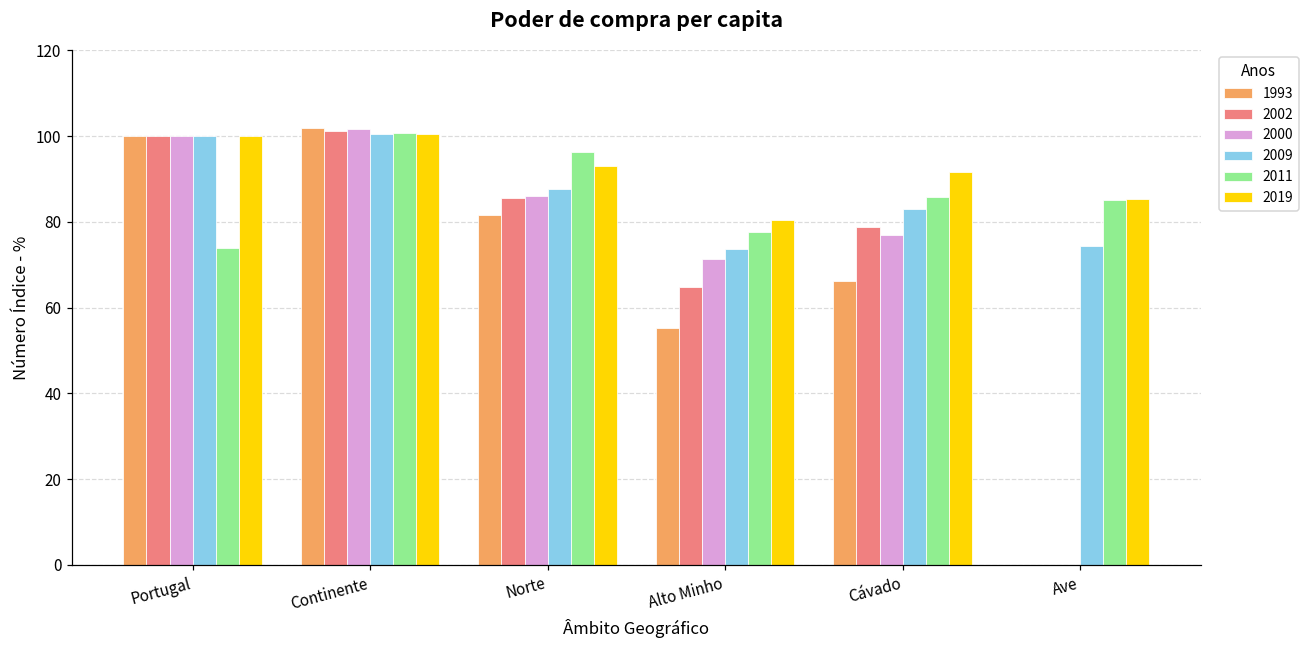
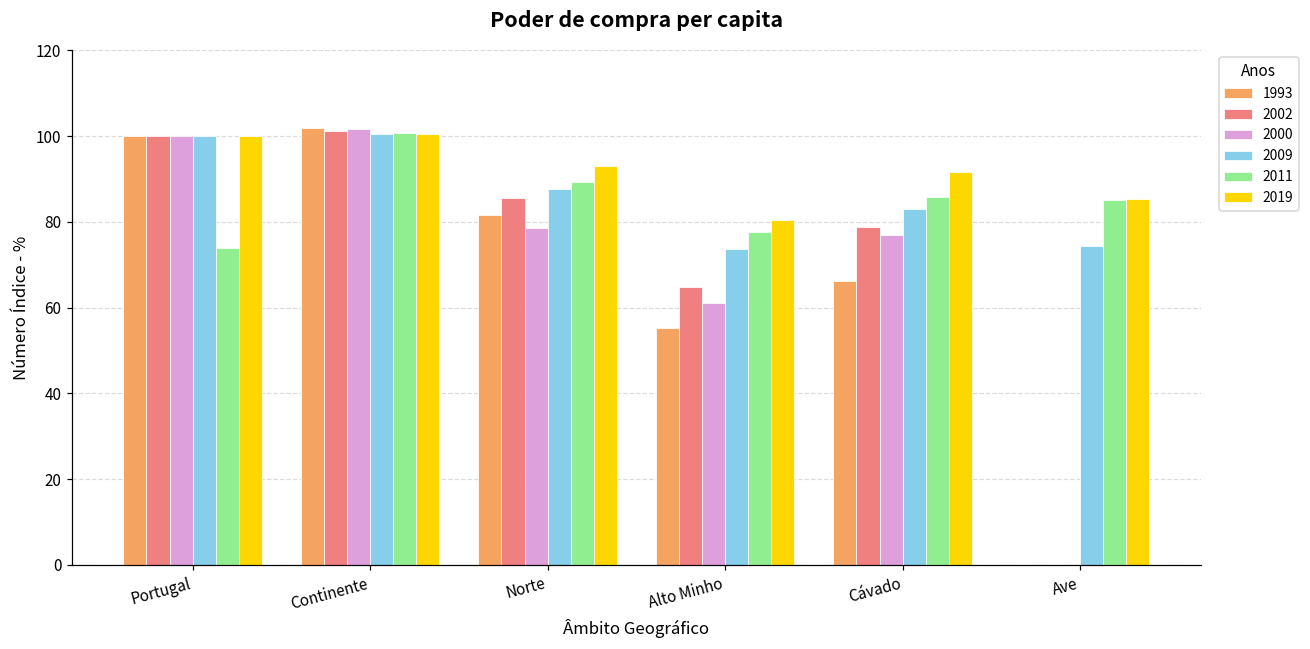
2000, Norte: 86 -> 79
2011, Norte: 96 -> 89
2000, Alto Minho: 71 -> 61
